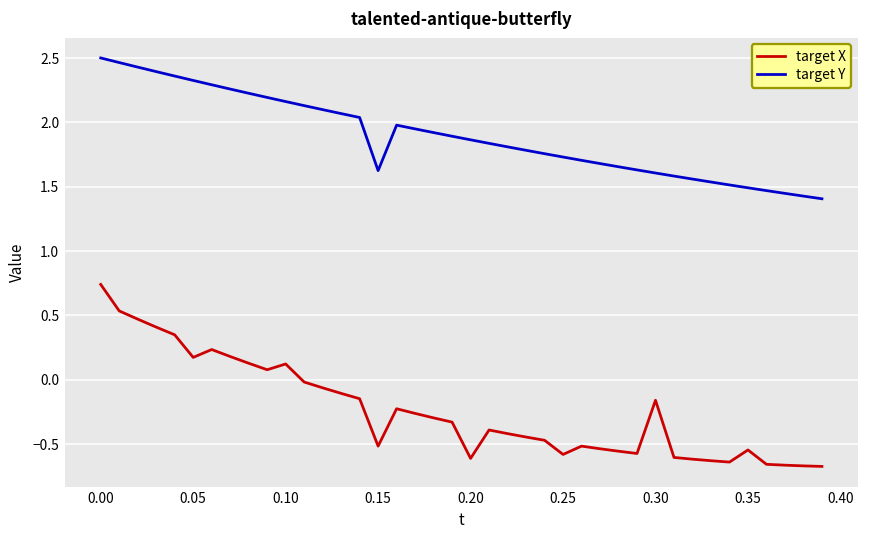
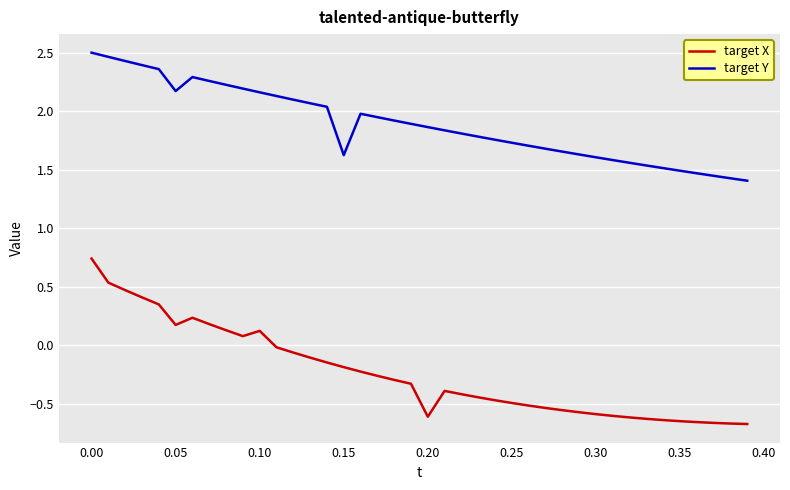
target Y, 0.05: 2.33 -> 2.17
target X, 0.15: -0.52 -> -0.19
target X, 0.25: -0.58 -> -0.49
target X, 0.30: -0.16 -> -0.59
target X, 0.35: -0.55 -> -0.65
